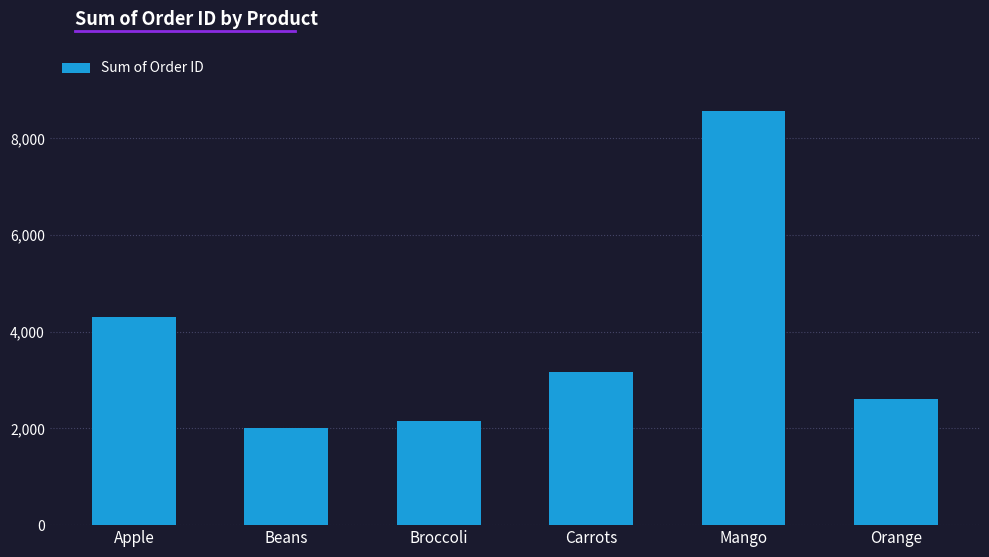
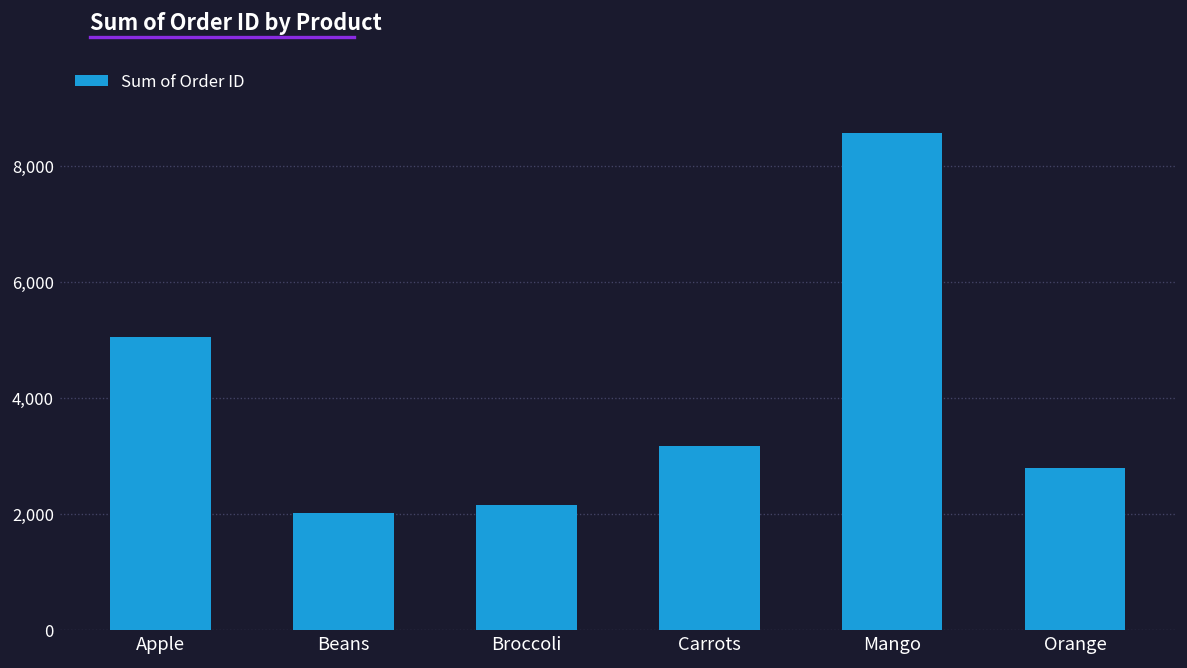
Apple: 4,300 -> 5,000
Orange: 2,600 -> 2,800
